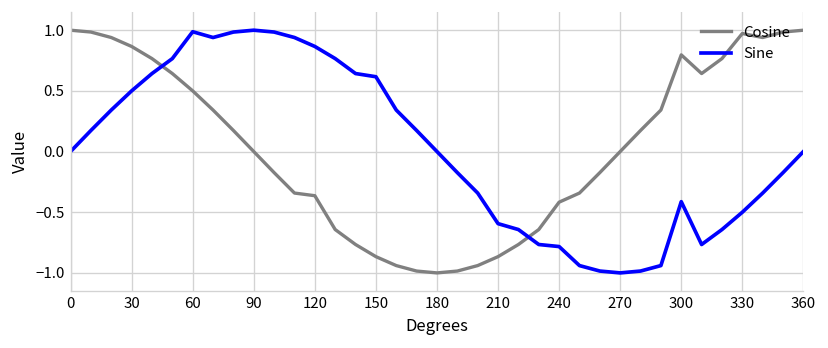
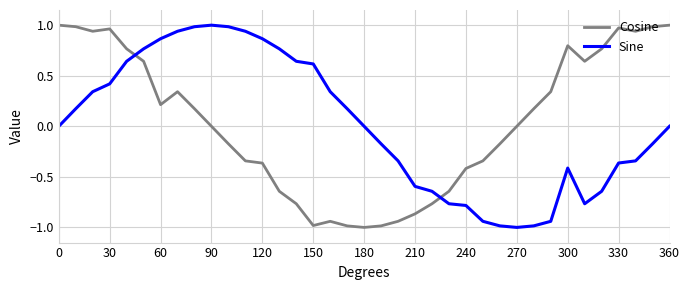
Cosine, 30: 0.87 -> 0.96
Sine, 30: 0.50 -> 0.42
Cosine, 60: 0.50 -> 0.21
Sine, 60: 0.99 -> 0.87
Cosine, 150: -0.87 -> -0.98
Sine, 330: -0.50 -> -0.36
